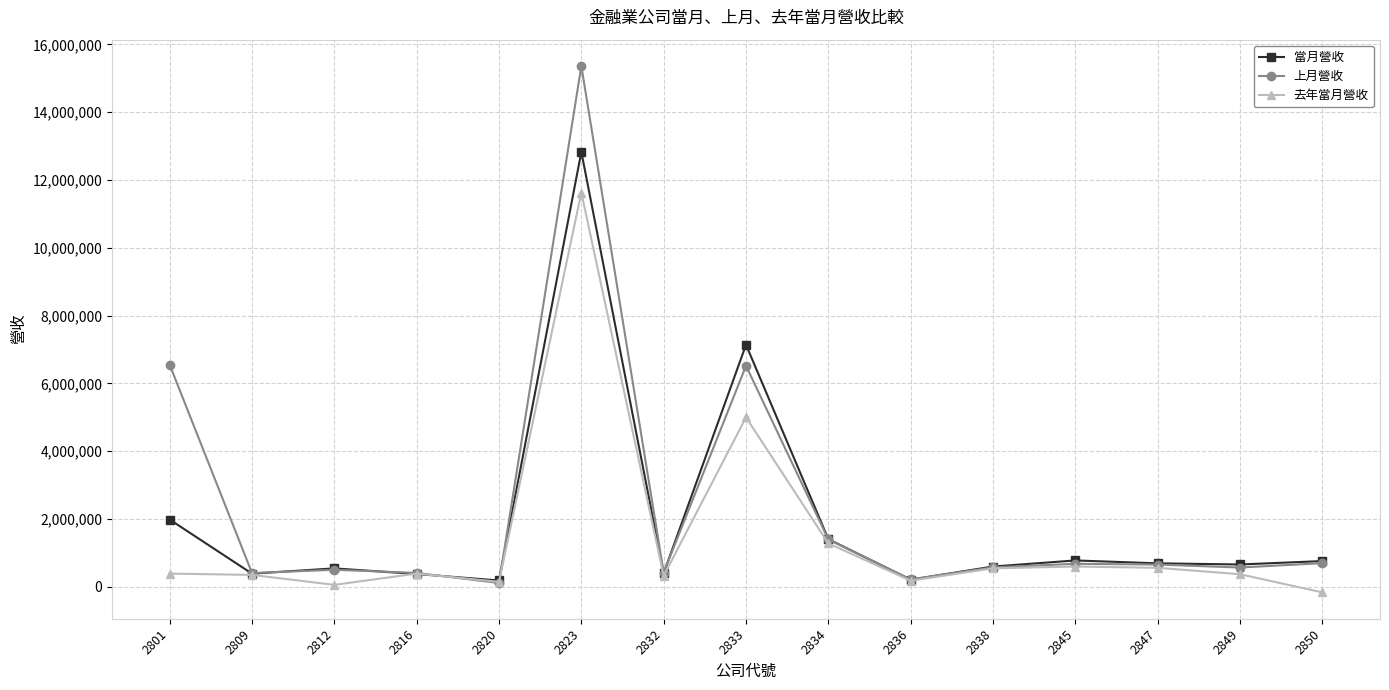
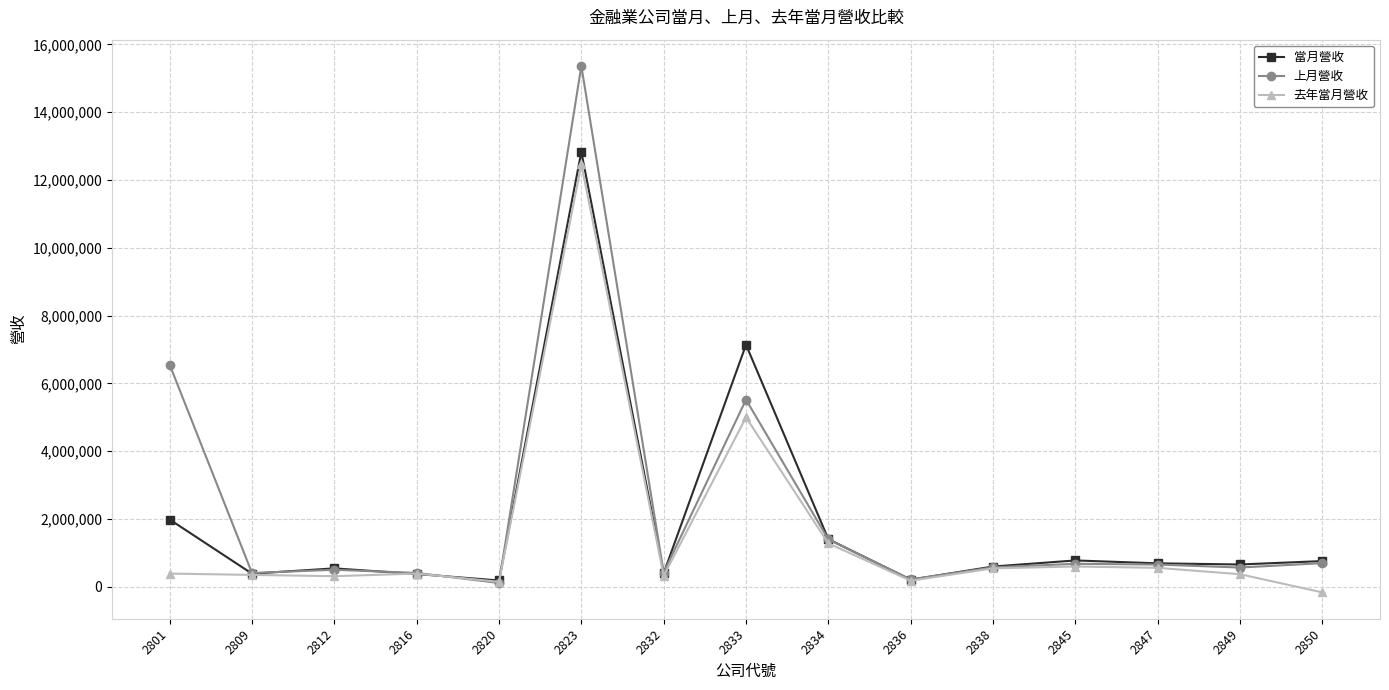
去年當月營收, 2812: 100,000 -> 300,000
去年當月營收, 2823: 11,600,000 -> 12,500,000
上月營收, 2833: 6,500,000 -> 5,500,000
